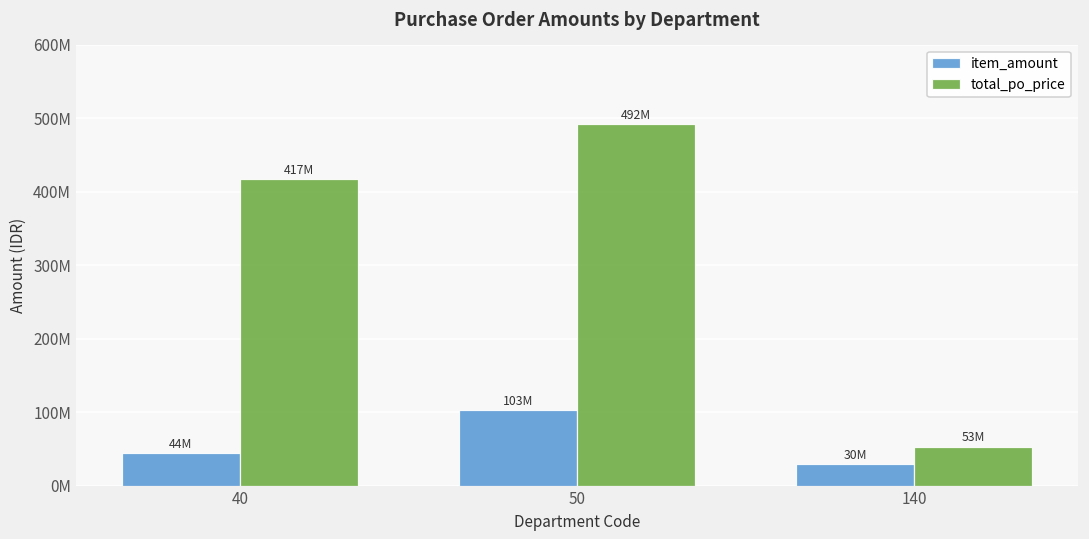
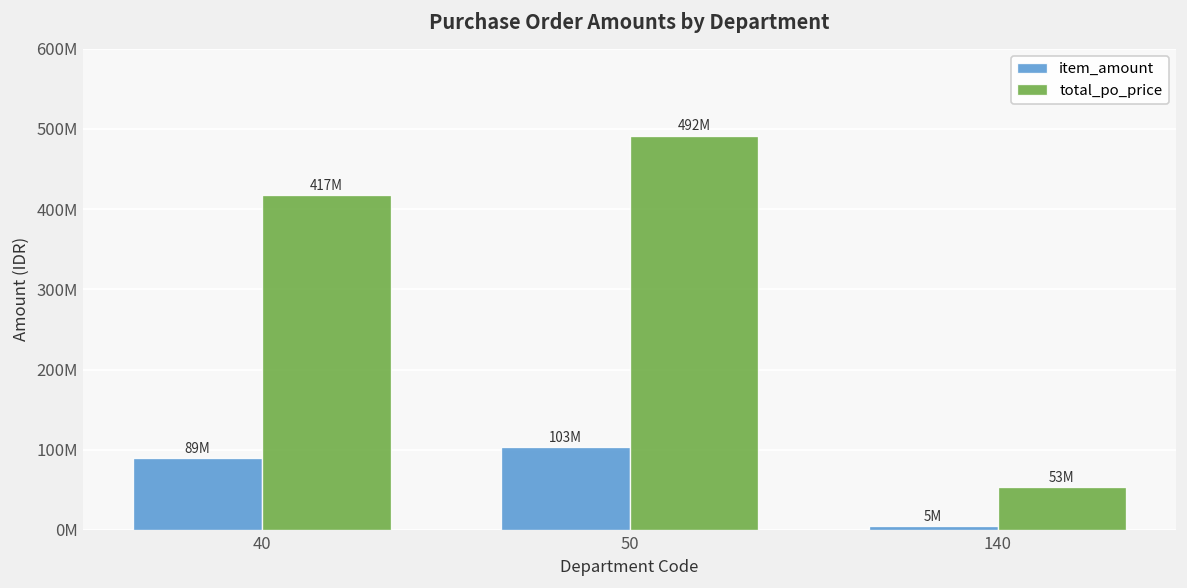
item_amount, 40: 44M -> 89M
item_amount, 140: 30M -> 5M
